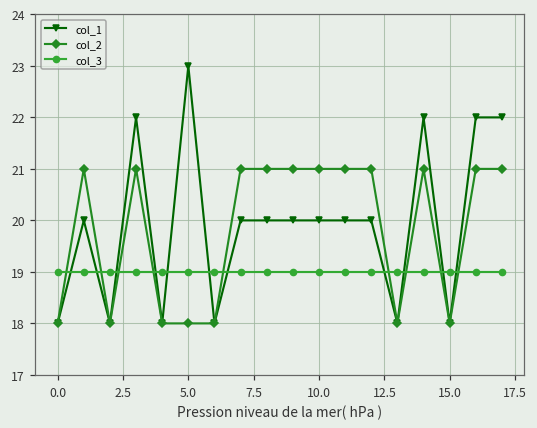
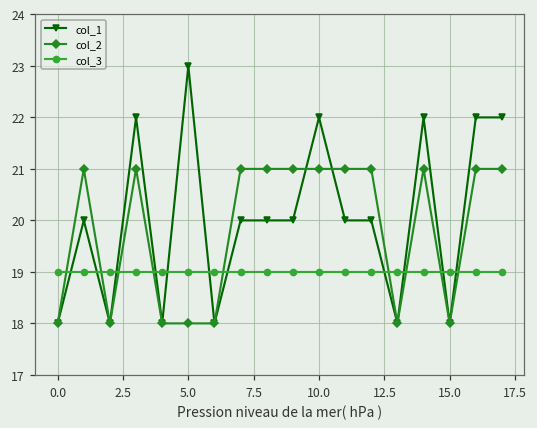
col_1, 10.0: 20 -> 22
